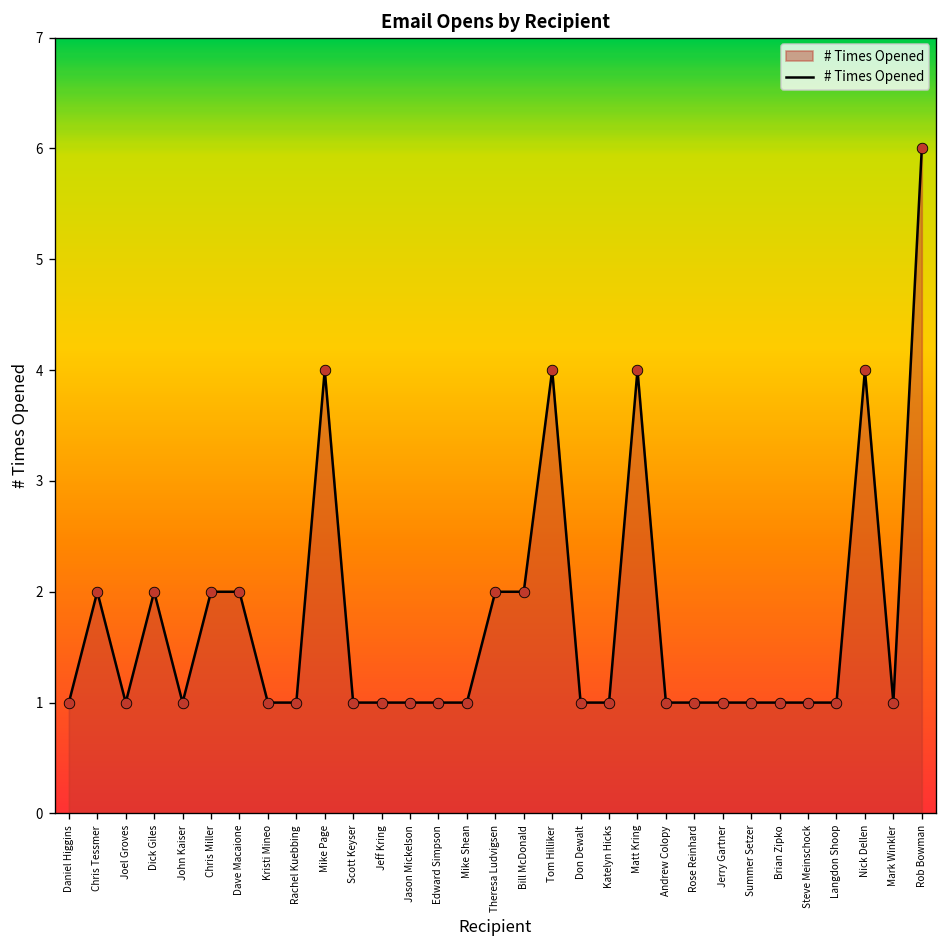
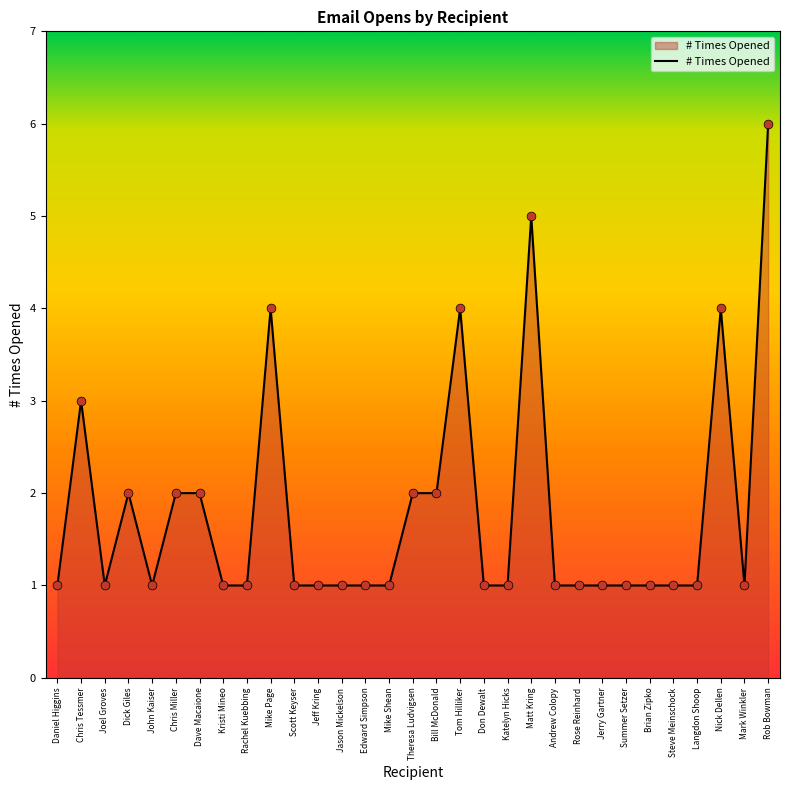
Chris Tessmer: 2 -> 3
Matt Kring: 4 -> 5
